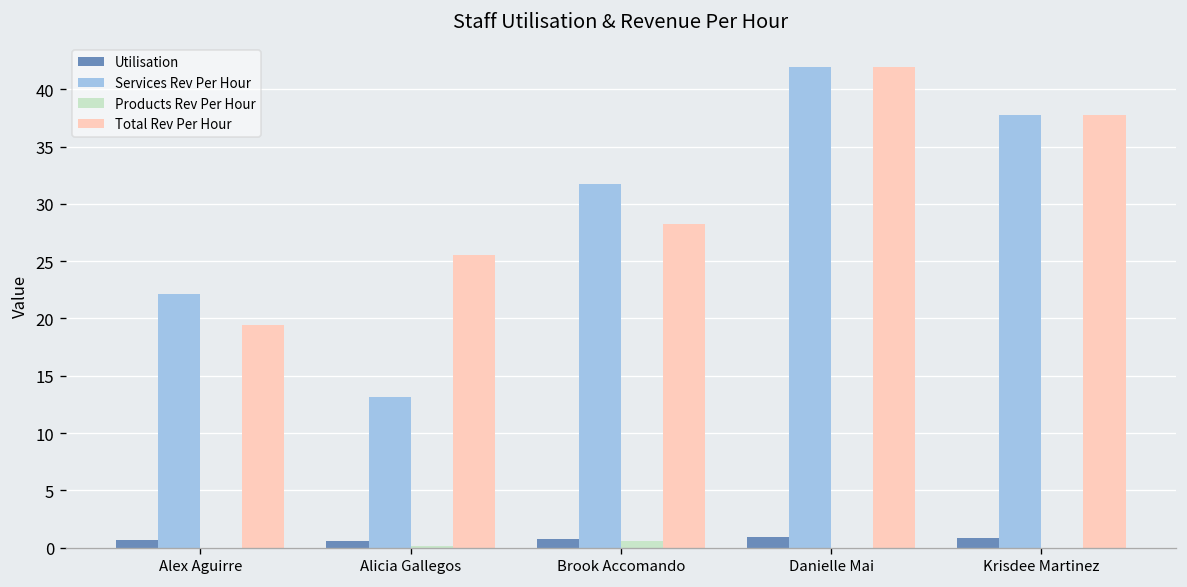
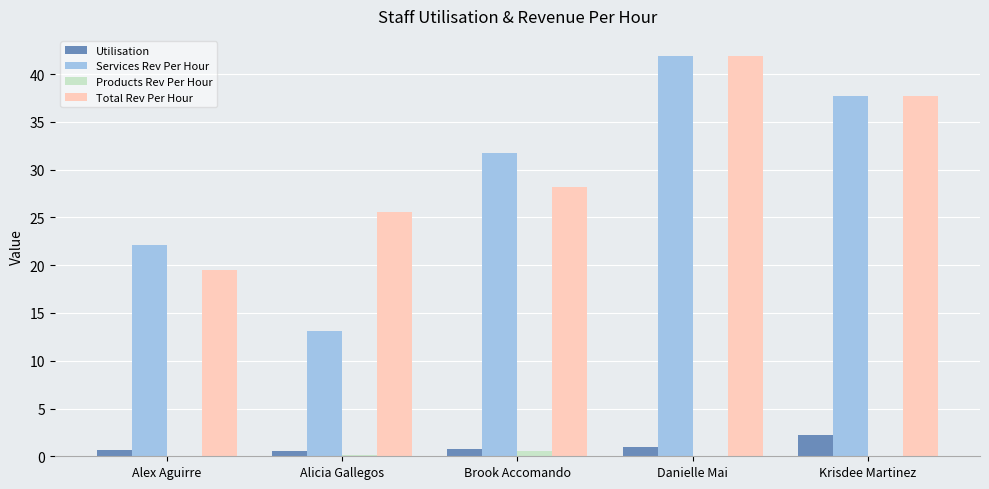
Utilisation, Krisdee Martinez: 1 -> 2
